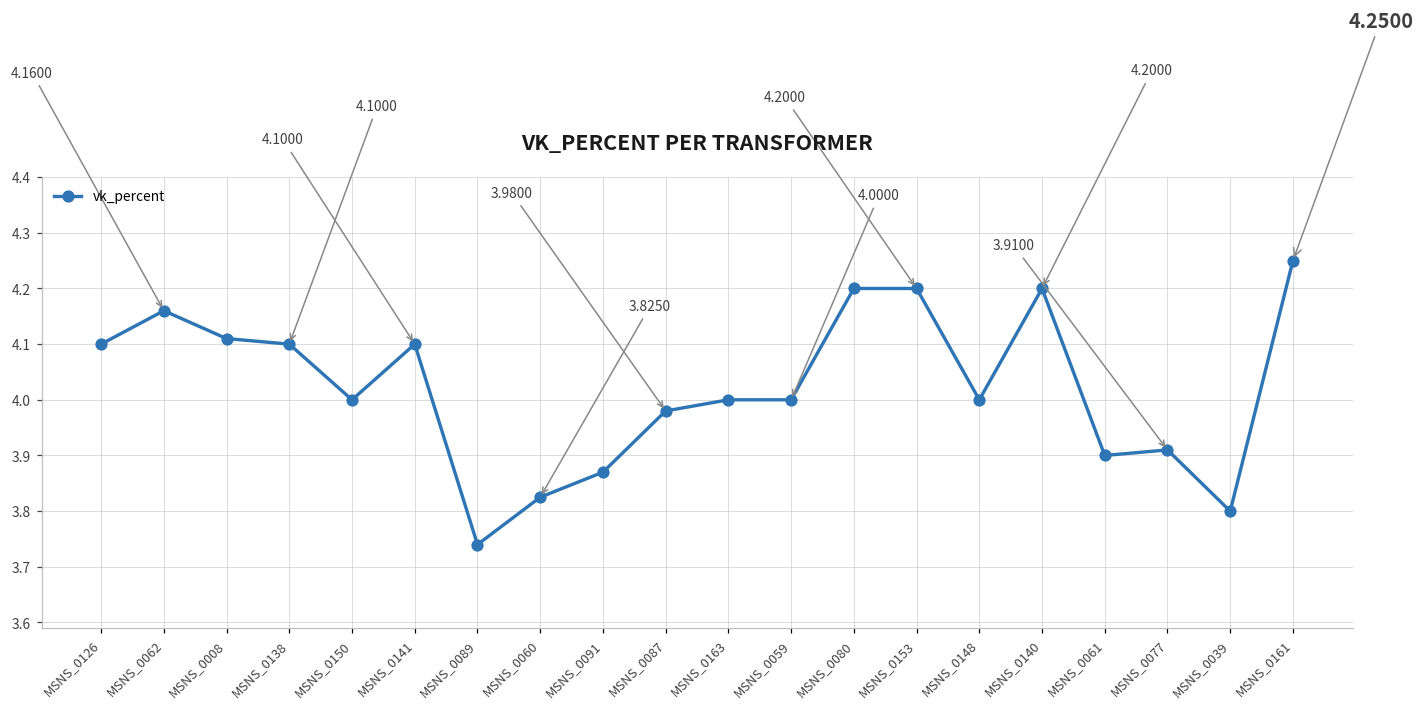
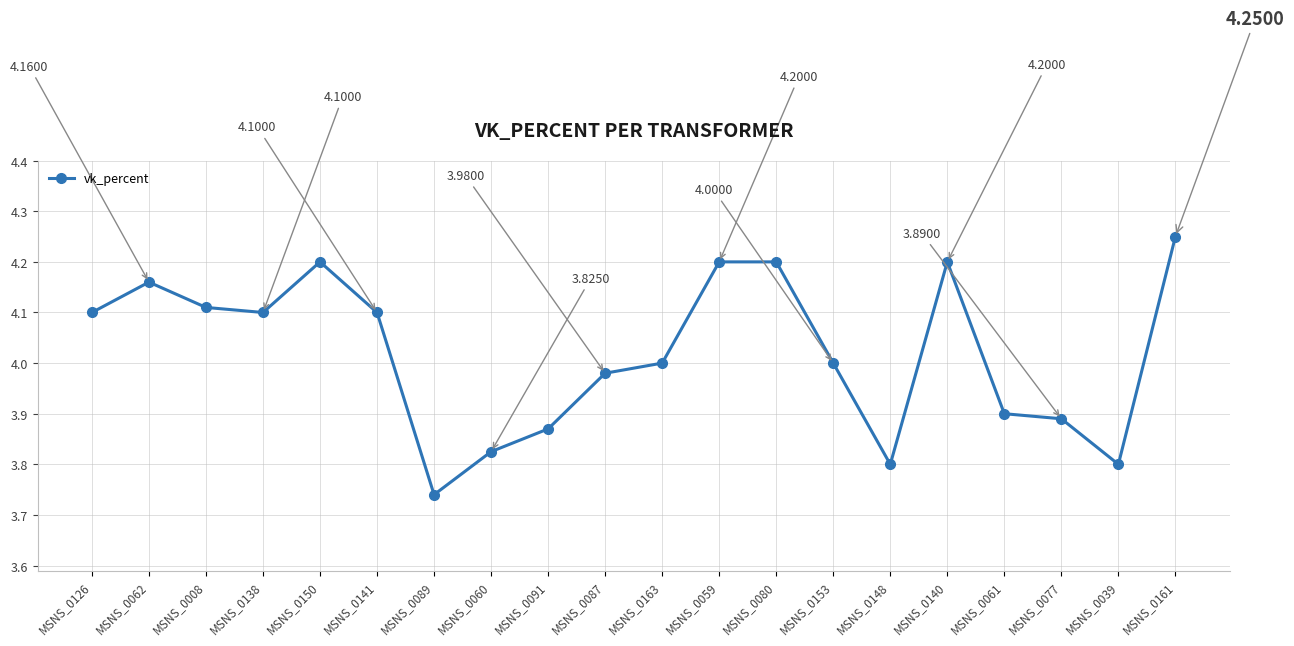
MSNS_0150: 4.0000 -> 4.2000
MSNS_0059: 4.0 -> 4.2
MSNS_0153: 4.2000 -> 4.0000
MSNS_0148: 4.0 -> 3.8
MSNS_0077: 3.9100 -> 3.8900
